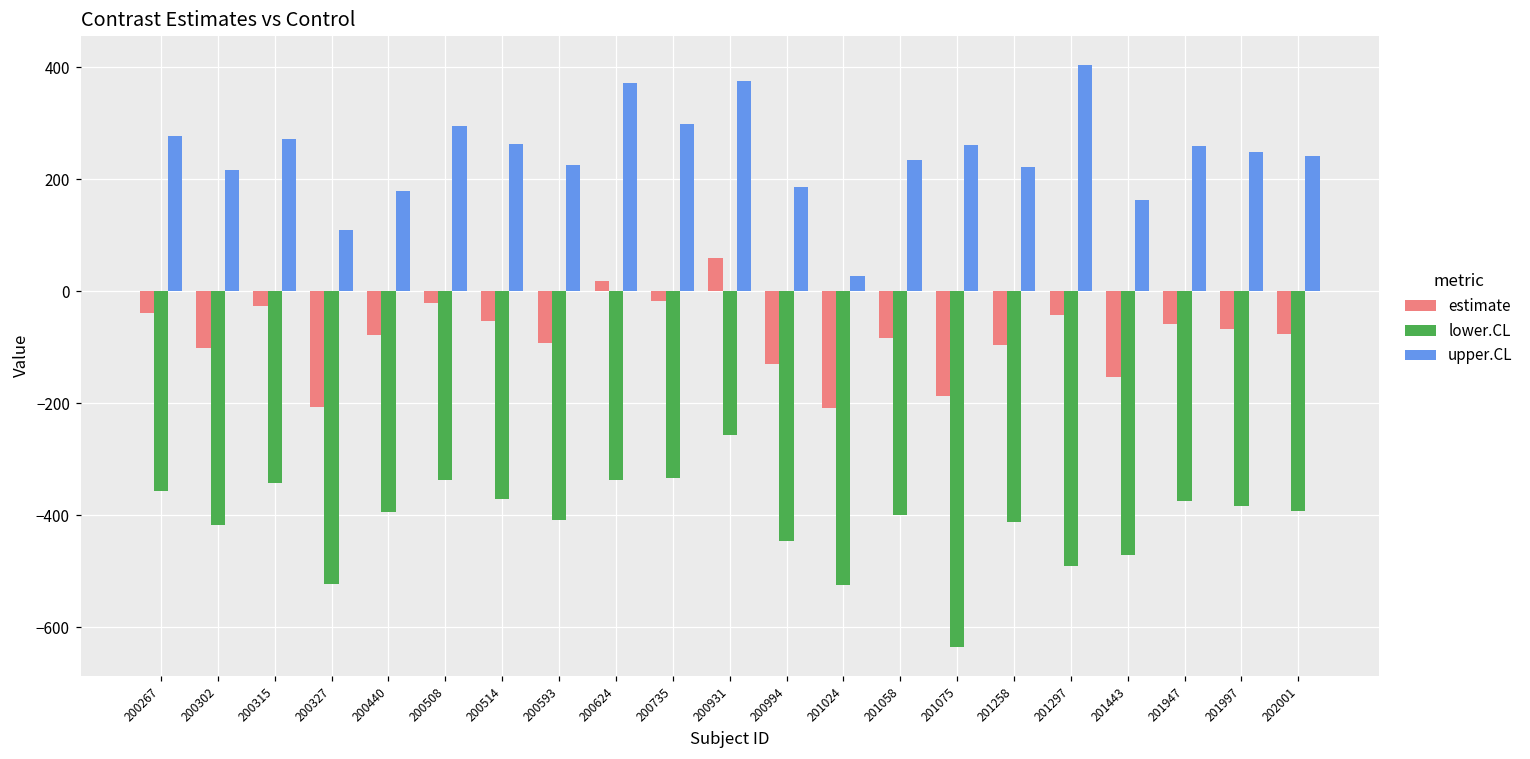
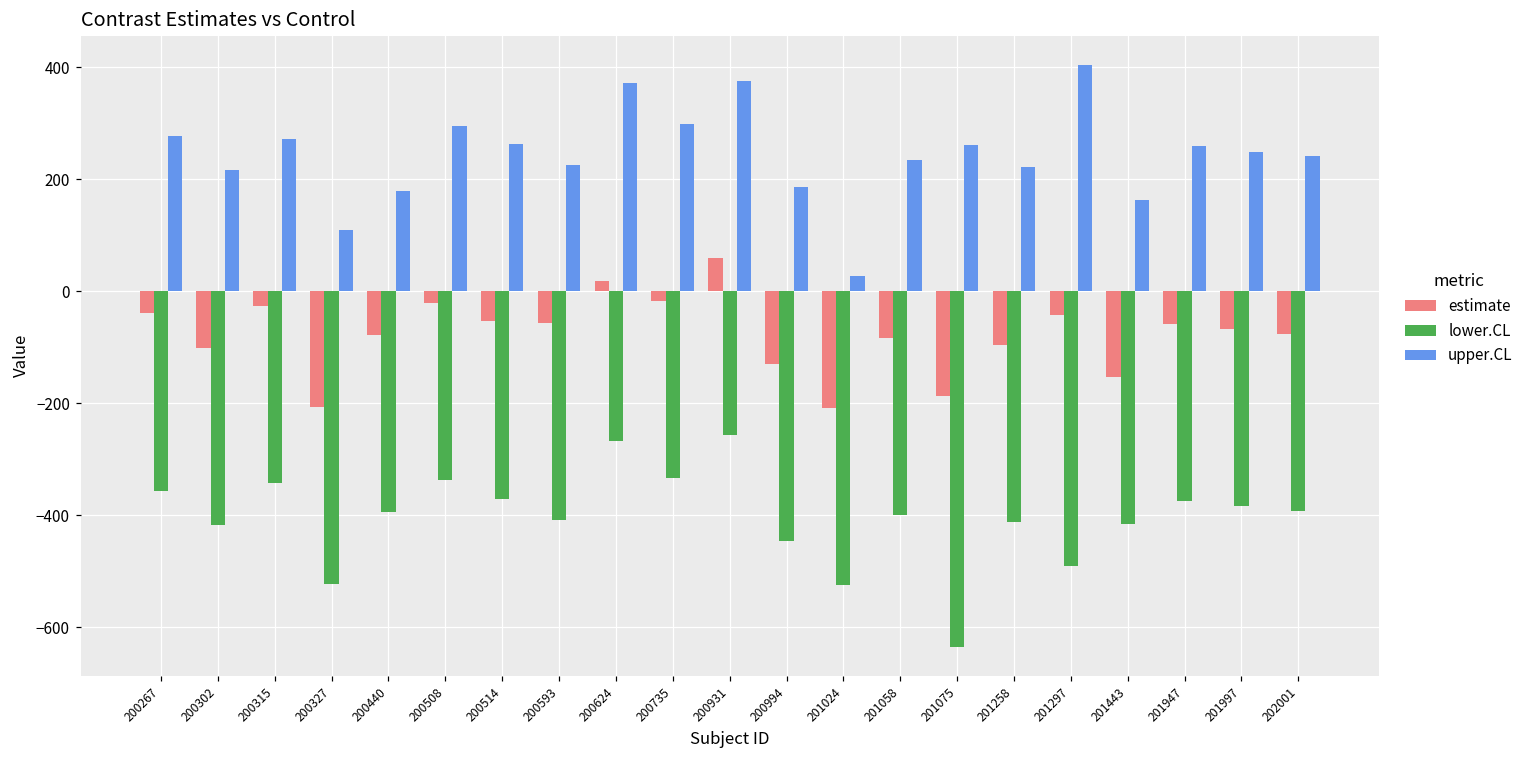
estimate, 200593: -90 -> -60
lower.CL, 200624: -340 -> -270
lower.CL, 201443: -470 -> -420
